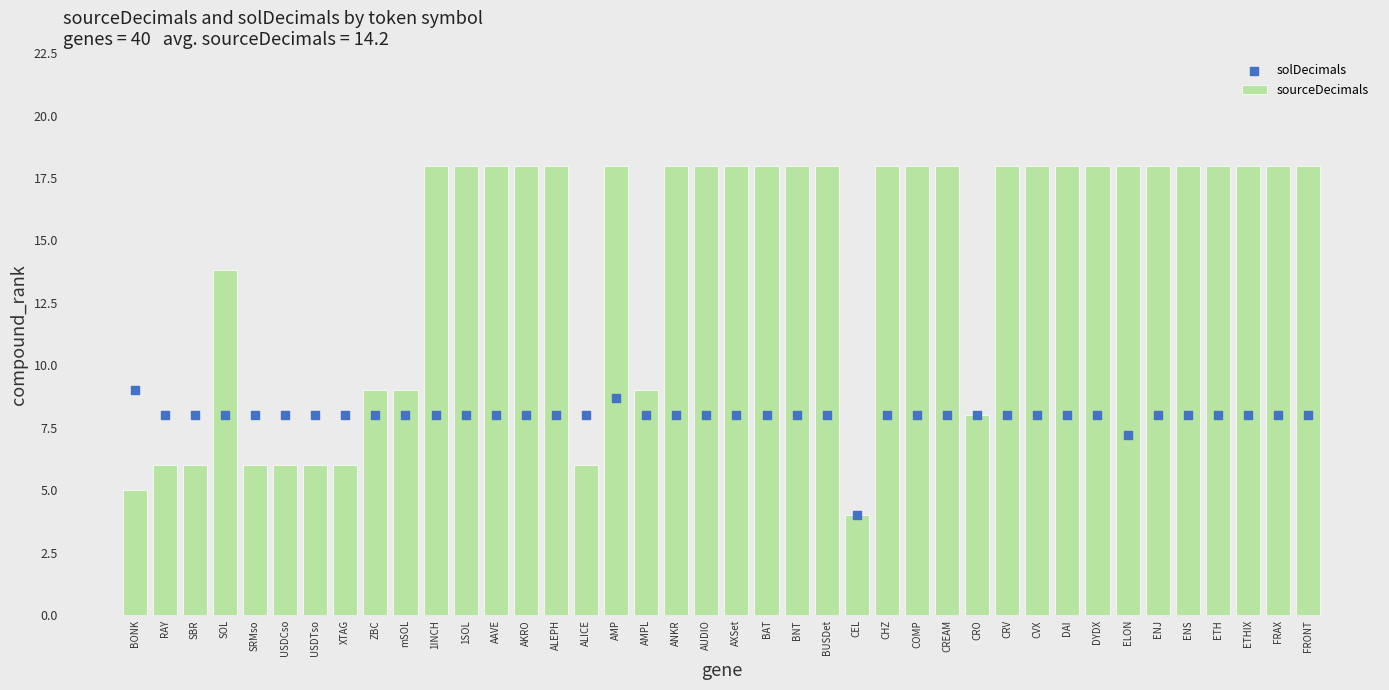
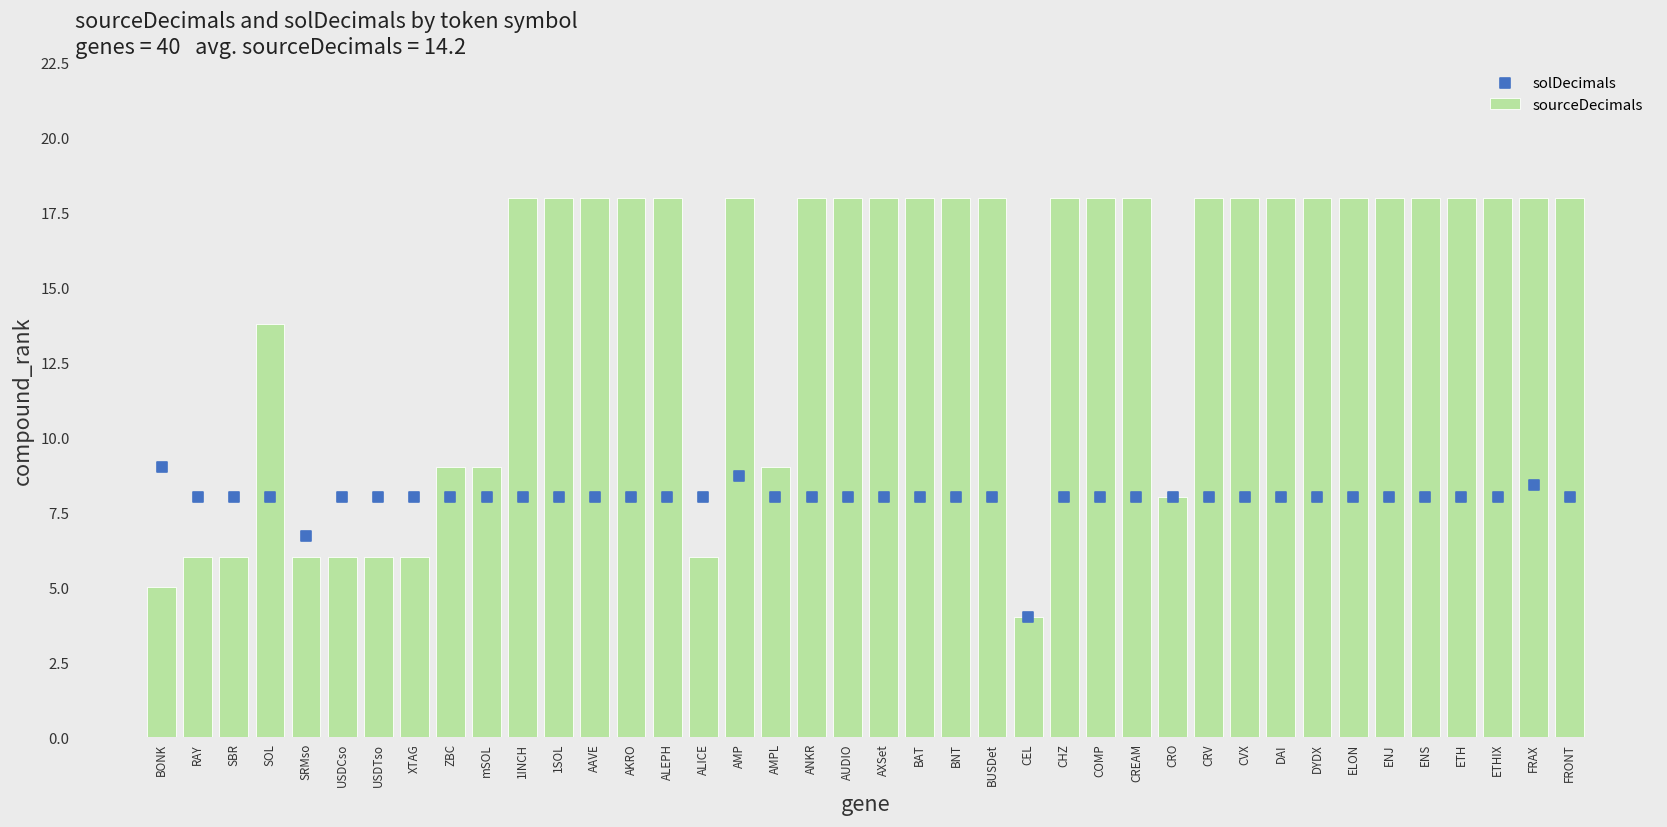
solDecimals, SRMso: 8.0 -> 6.7
solDecimals, ELON: 7.2 -> 8.0
solDecimals, FRAX: 8.0 -> 8.4
